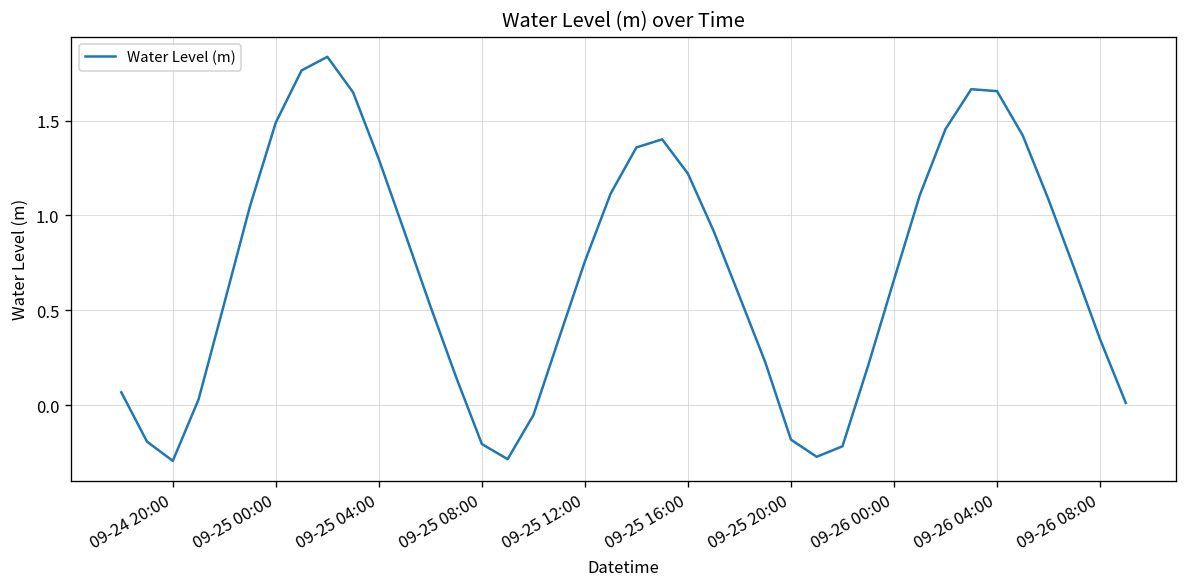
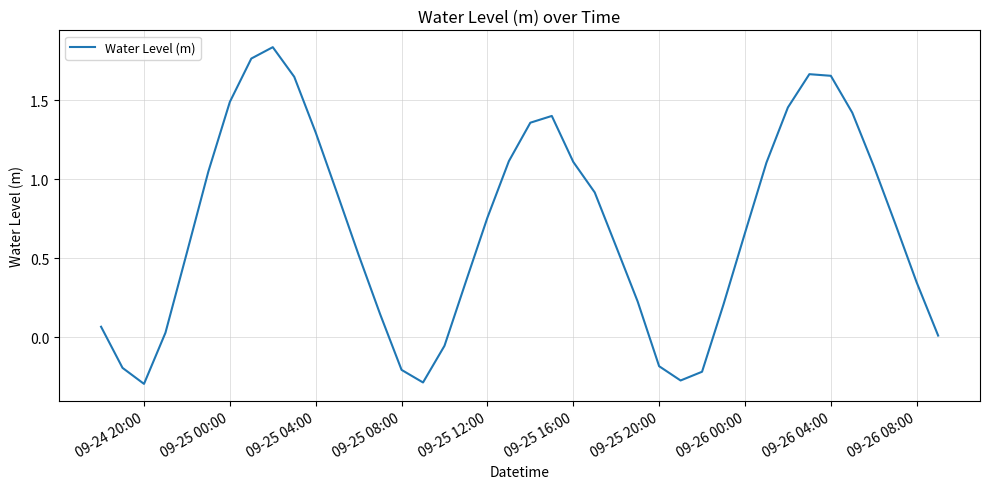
09-25 16:00: 1.22 -> 1.11
